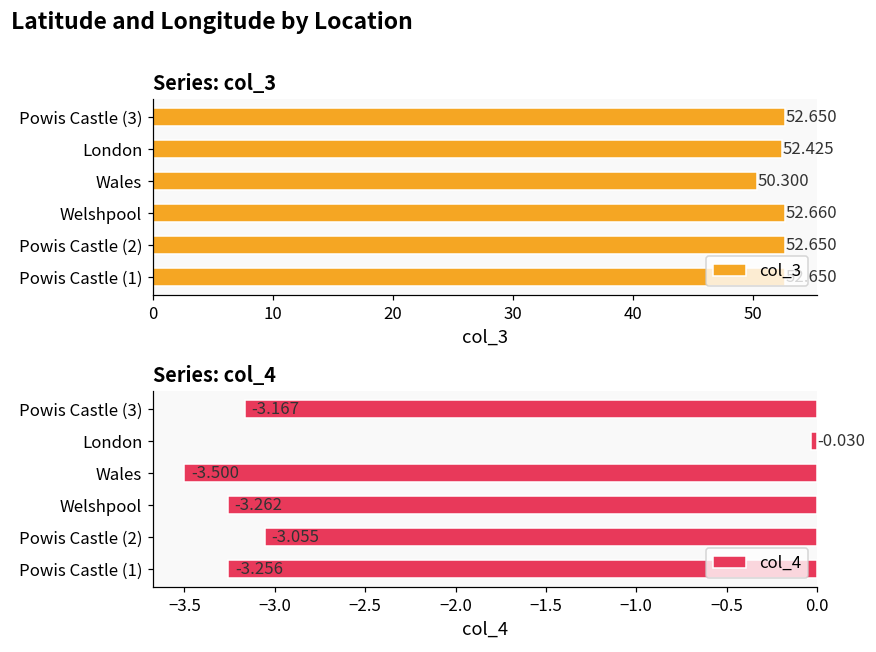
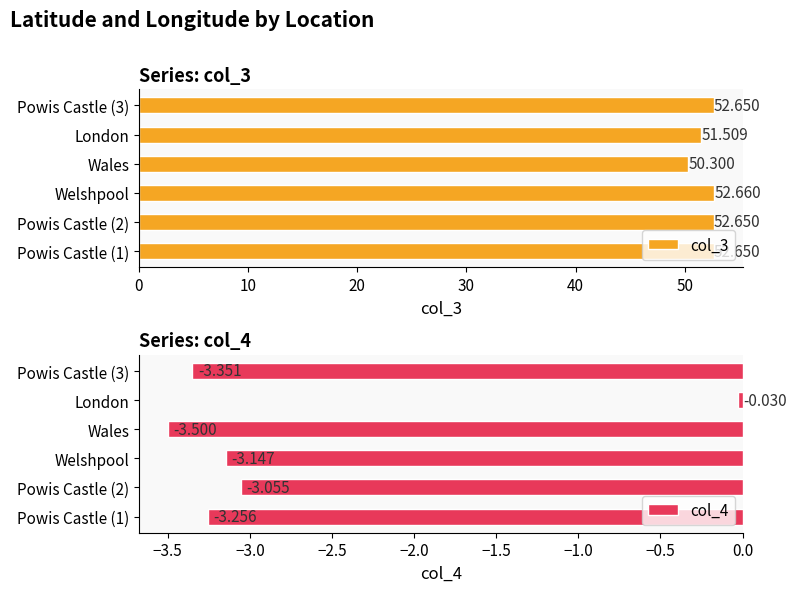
Series: col_3, London: 52.425 -> 51.509
Series: col_4, Powis Castle (3): -3.167 -> -3.351
Series: col_4, Welshpool: -3.262 -> -3.147
